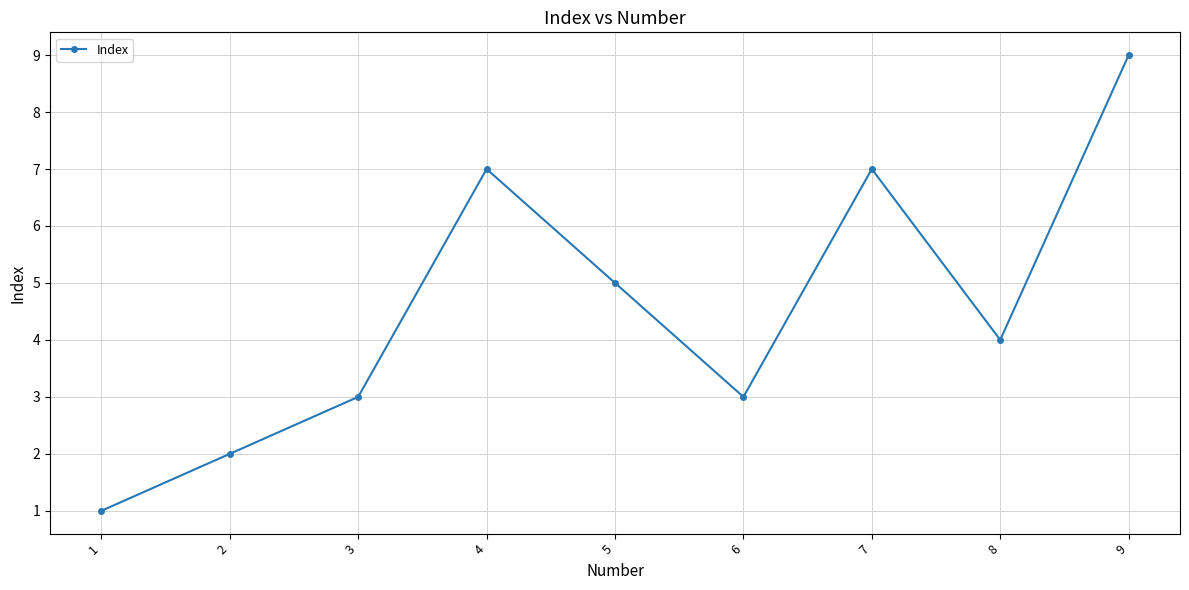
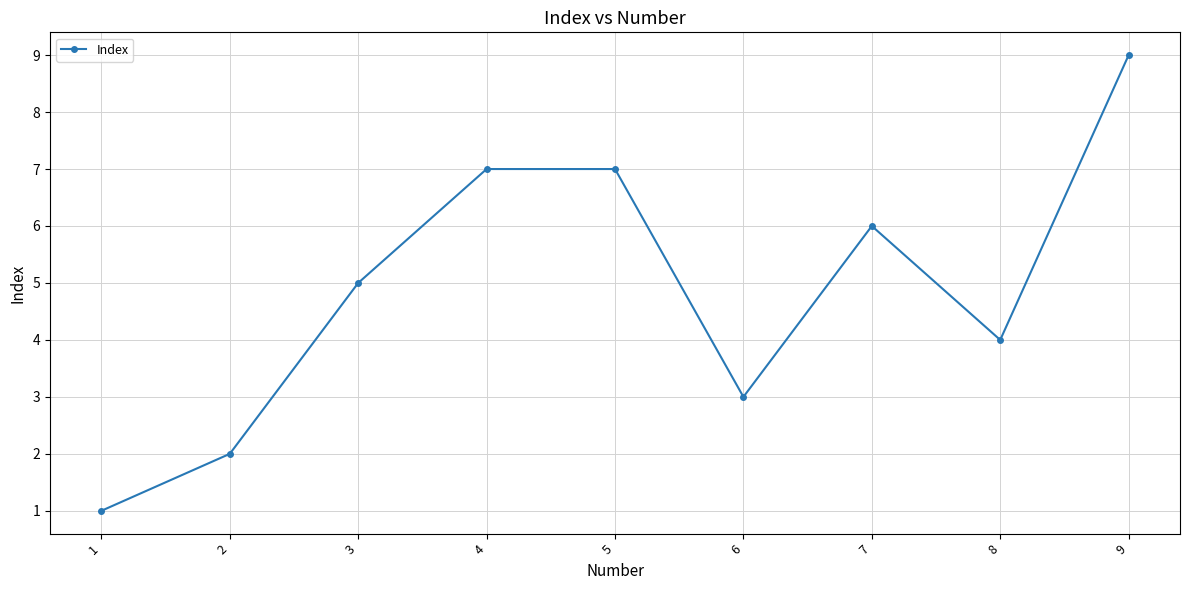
3: 3 -> 5
5: 5 -> 7
7: 7 -> 6
